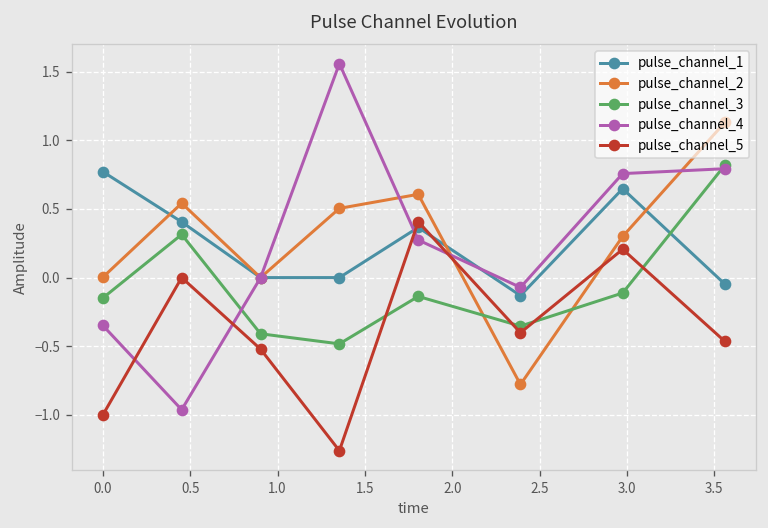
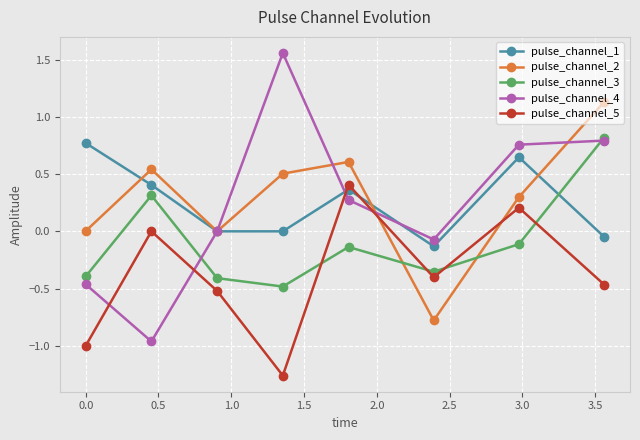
pulse_channel_3, 0.0: -0.15 -> -0.39
pulse_channel_4, 0.0: -0.35 -> -0.46
